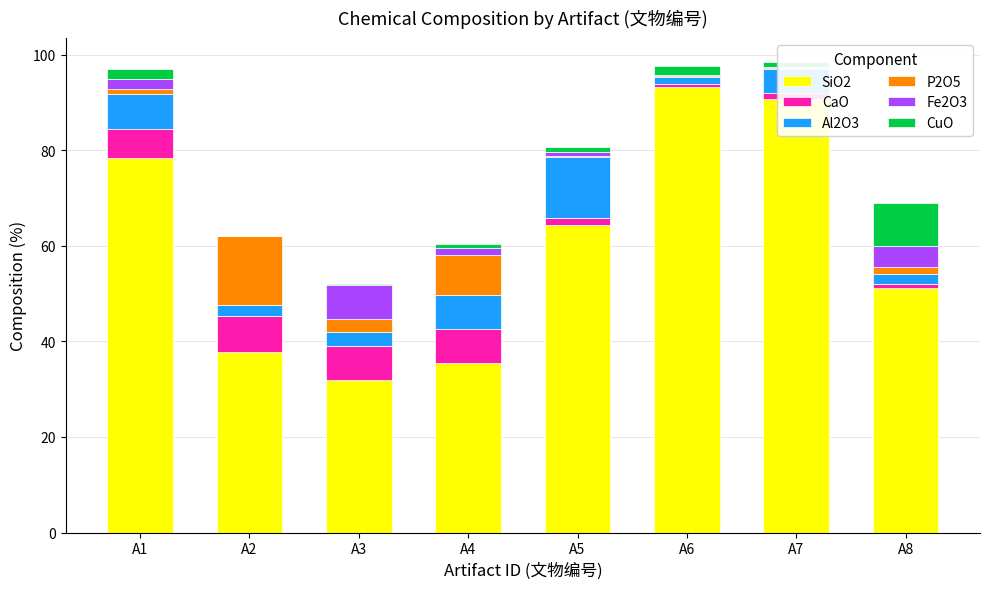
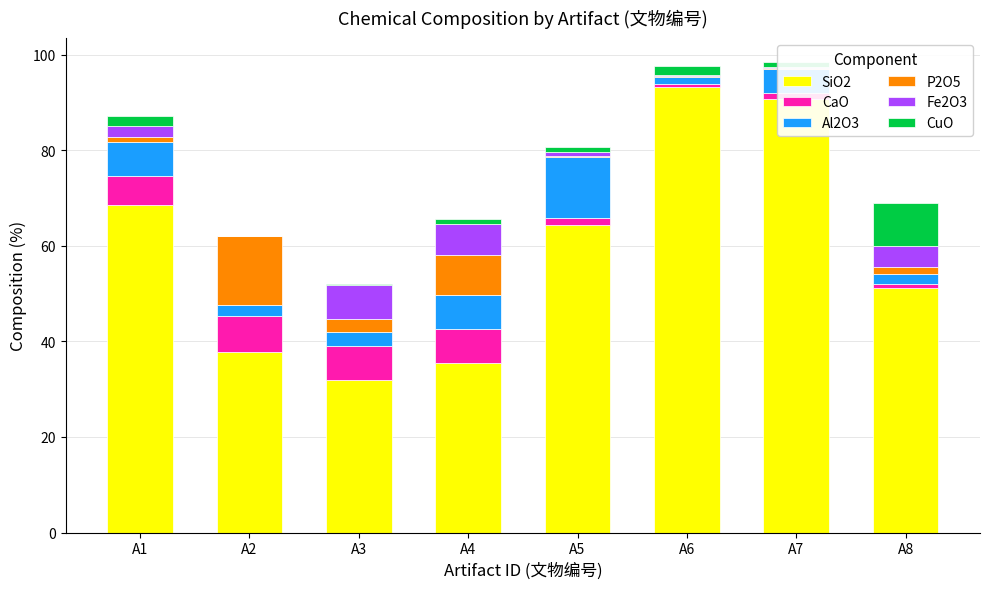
SiO2, A1: 78 -> 68
Fe2O3, A4: 1 -> 6
